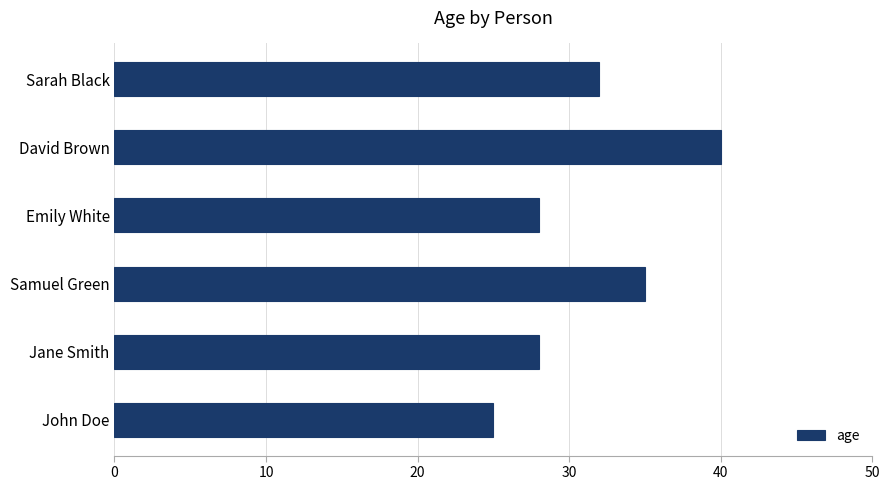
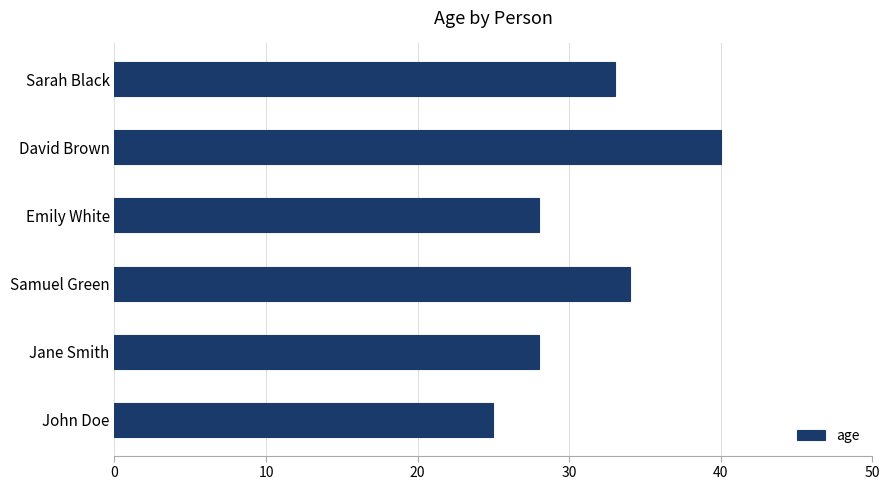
Sarah Black: 32 -> 33
Samuel Green: 35 -> 34
